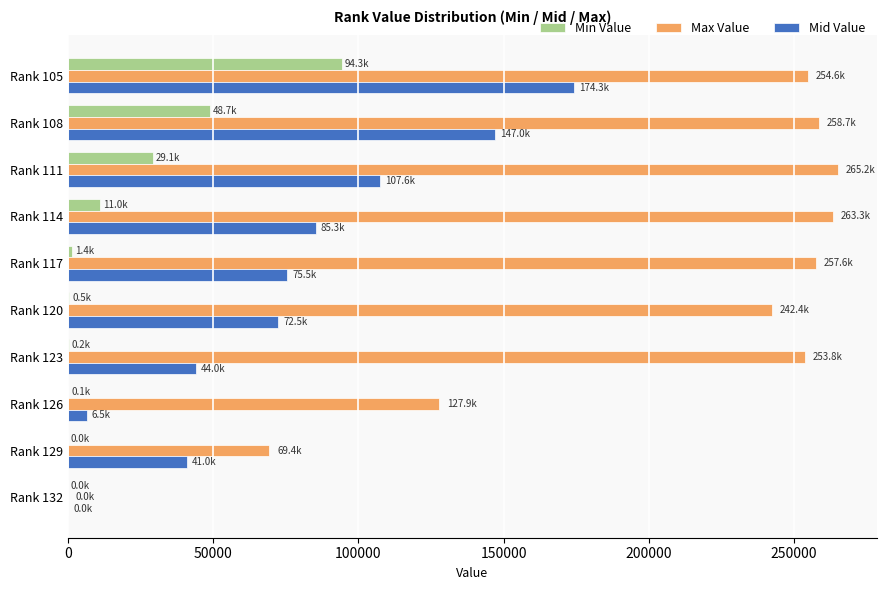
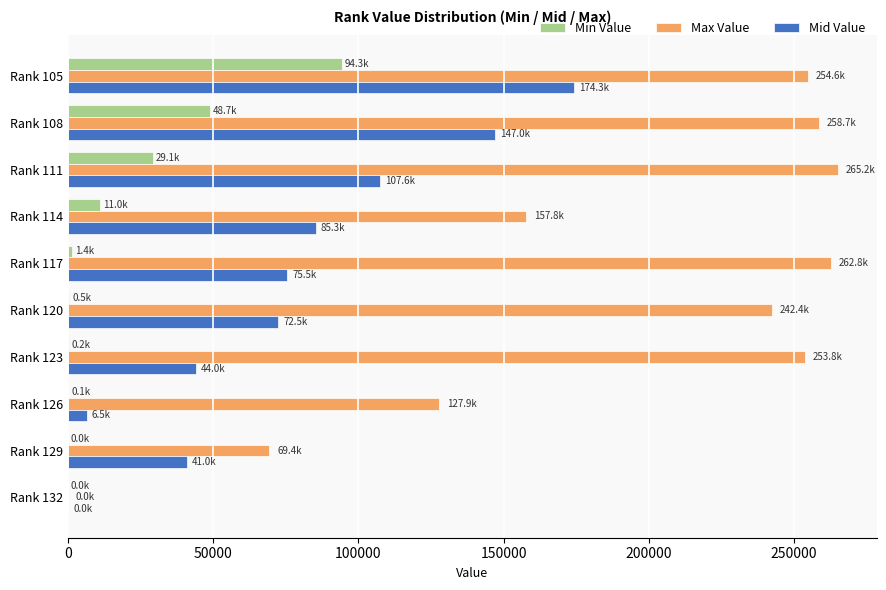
Max Value, Rank 114: 263.3k -> 157.8k
Max Value, Rank 117: 257.6k -> 262.8k
